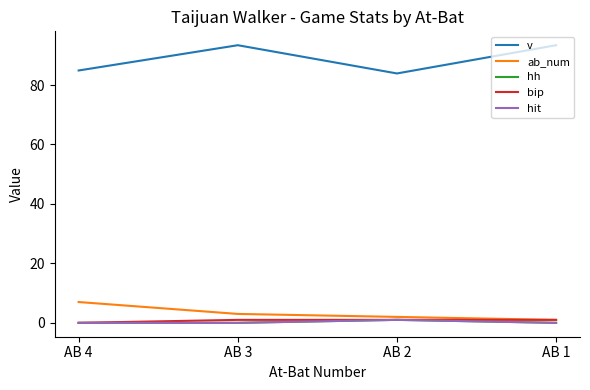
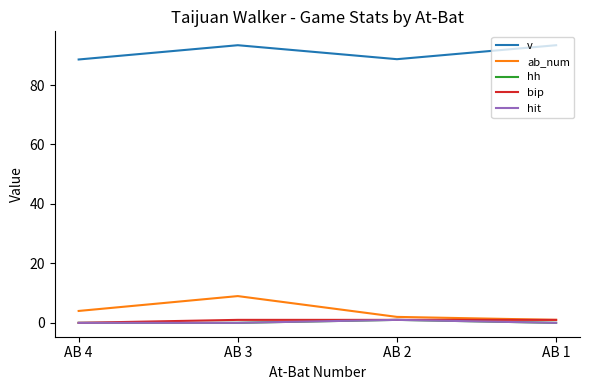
v, AB 4: 85 -> 89
ab_num, AB 4: 7 -> 4
ab_num, AB 3: 3 -> 9
v, AB 2: 84 -> 89
